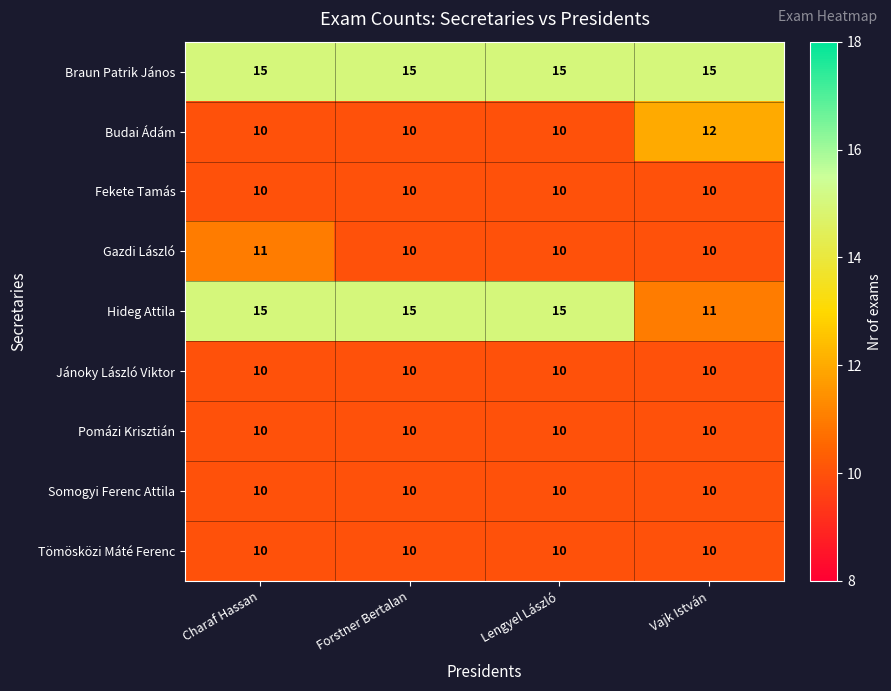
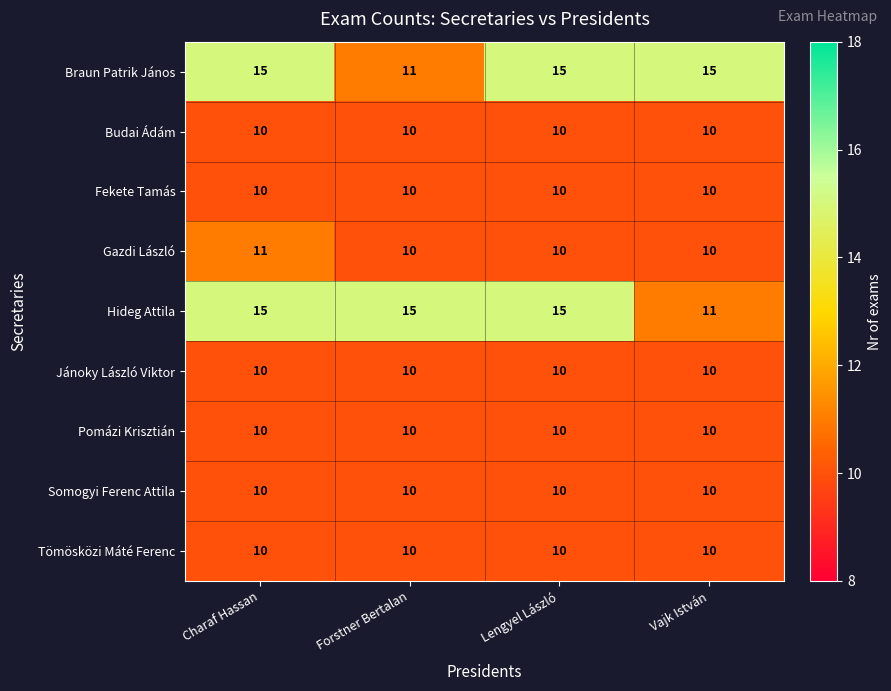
Braun Patrik János, Forstner Bertalan: 15 -> 11
Budai Ádám, Vajk István: 12 -> 10
